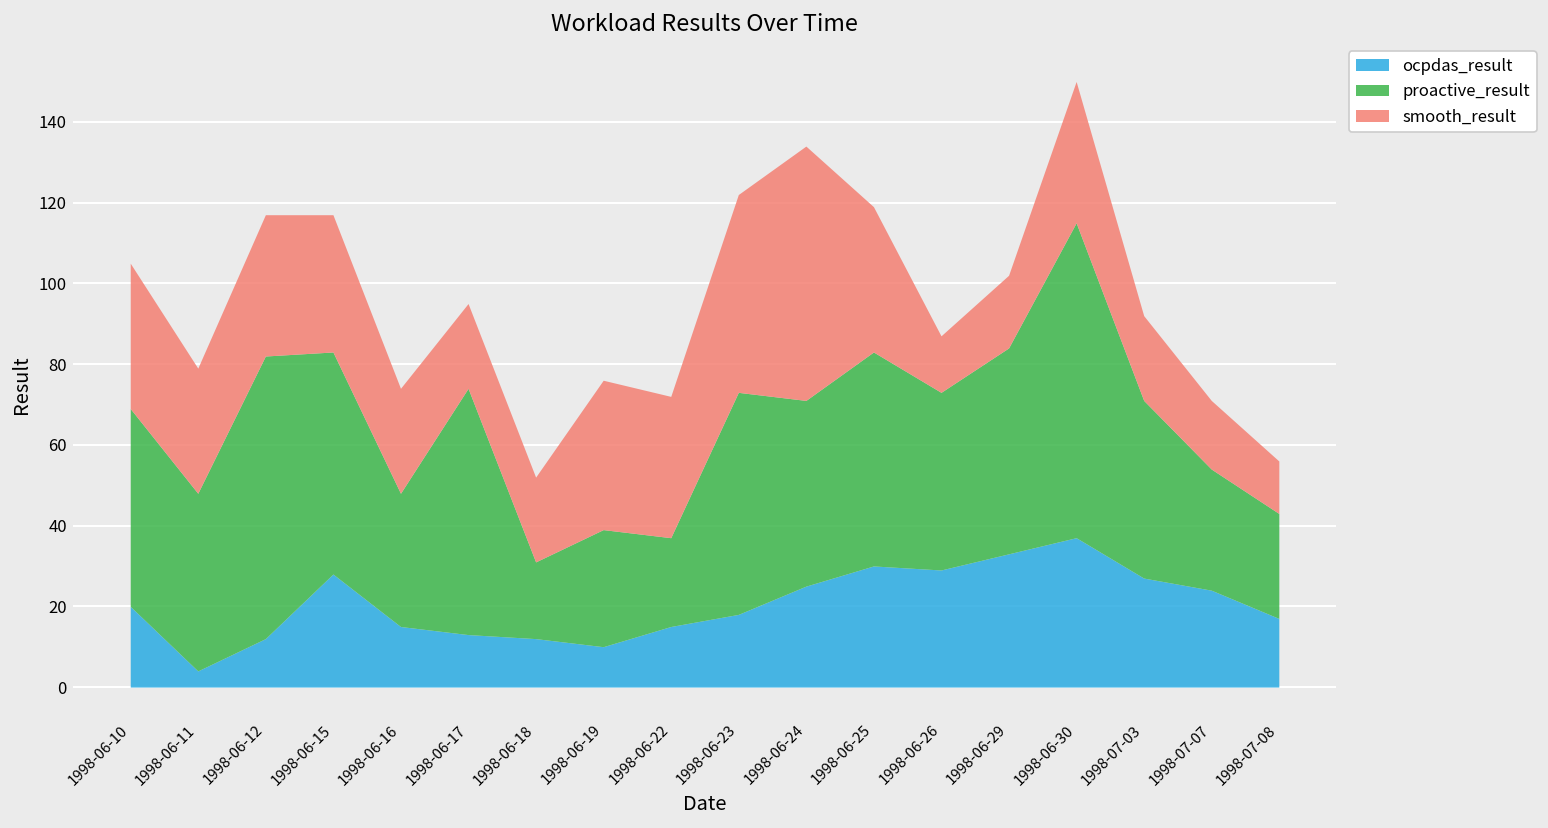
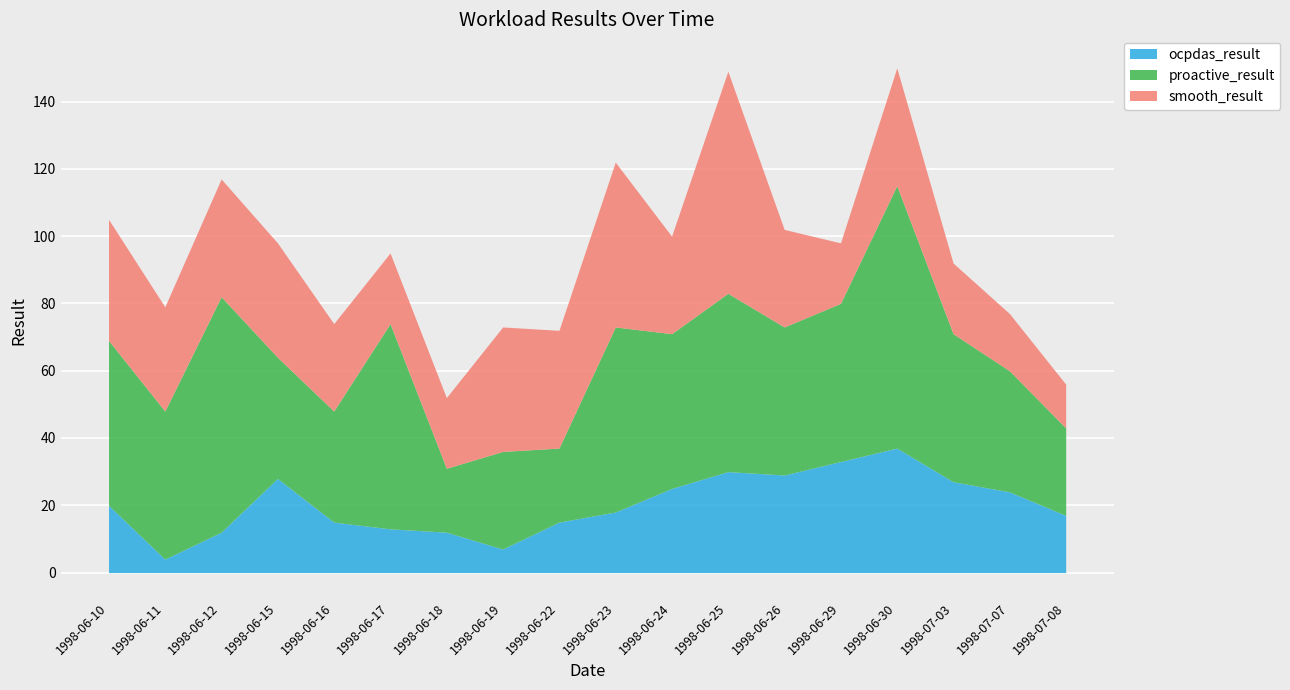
proactive_result, 1998-06-15: 55 -> 36
ocpdas_result, 1998-06-19: 10 -> 7
smooth_result, 1998-06-24: 63 -> 29
smooth_result, 1998-06-25: 36 -> 66
smooth_result, 1998-06-26: 14 -> 29
proactive_result, 1998-06-29: 51 -> 47
proactive_result, 1998-07-07: 30 -> 36
